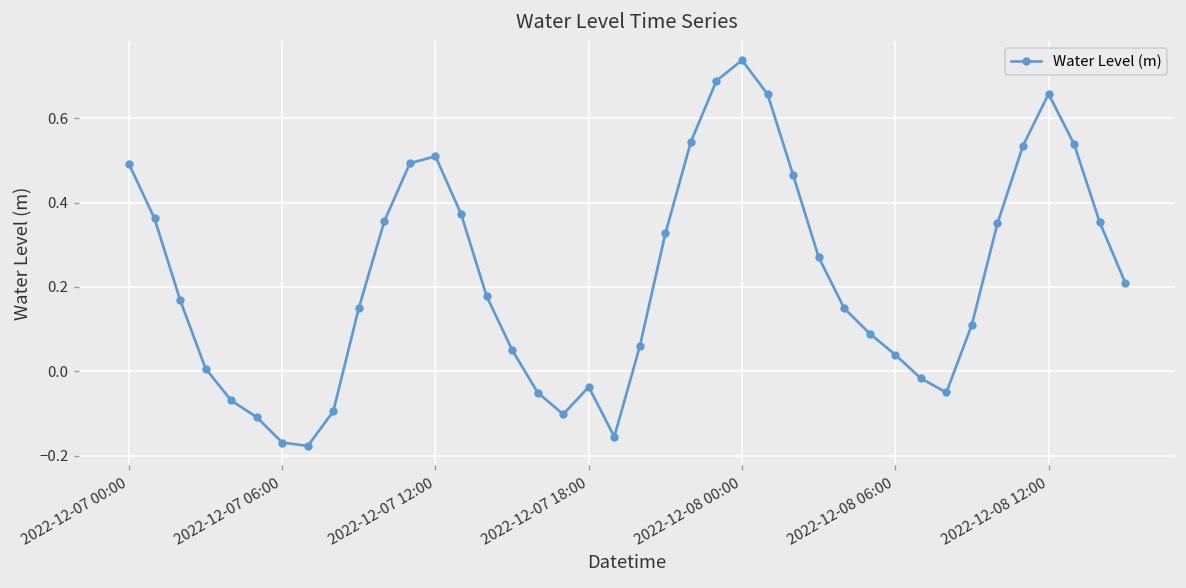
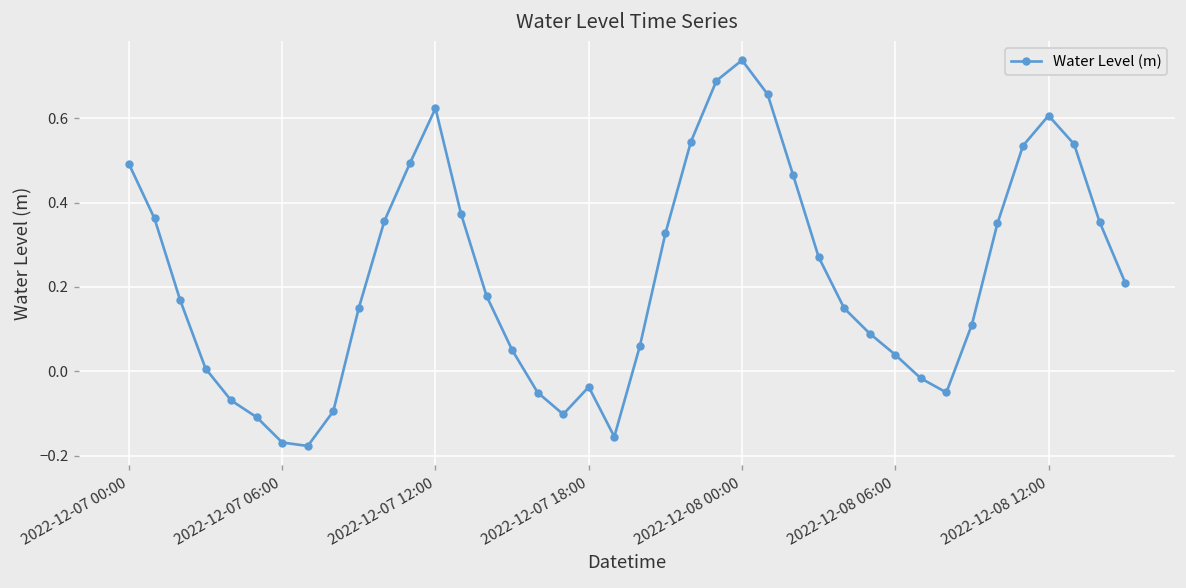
2022-12-07 12:00: 0.51 -> 0.62
2022-12-08 12:00: 0.66 -> 0.61
